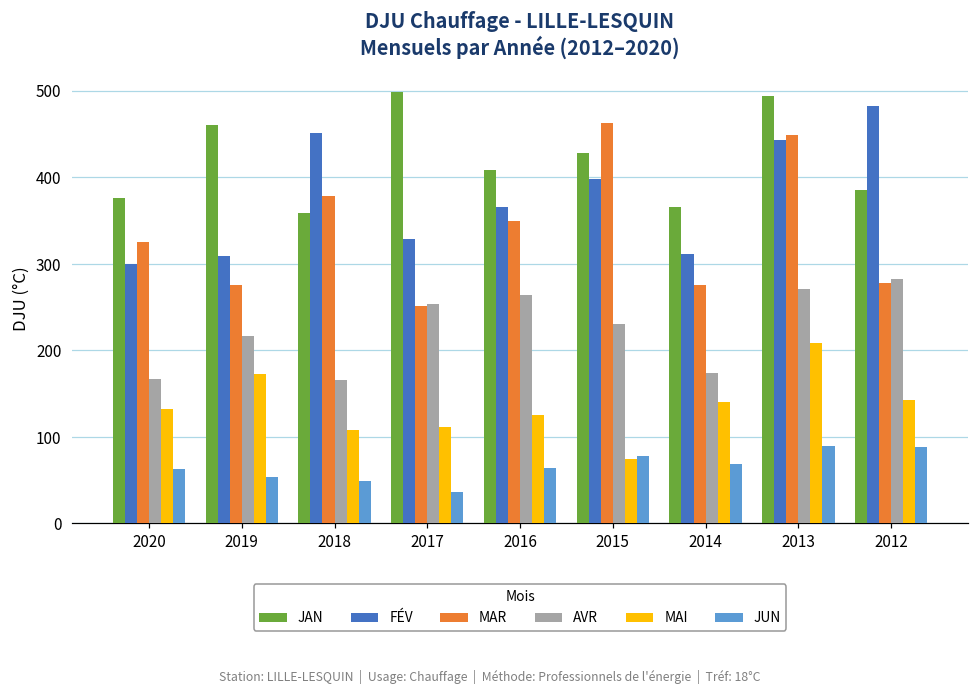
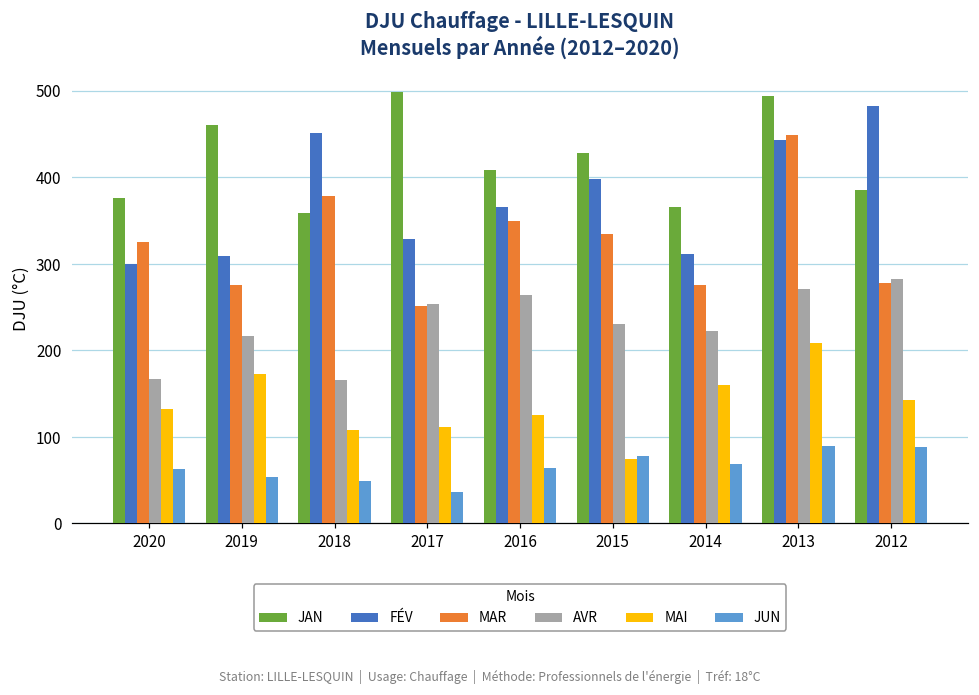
MAR, 2015: 460 -> 330
AVR, 2014: 170 -> 220
MAI, 2014: 140 -> 160
